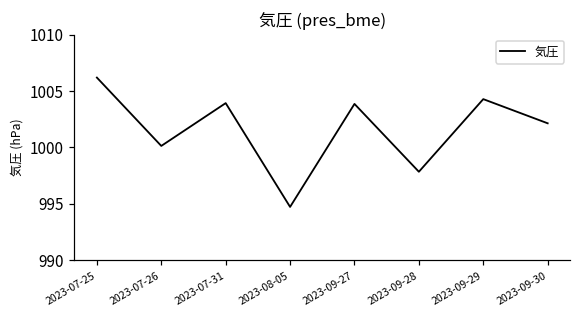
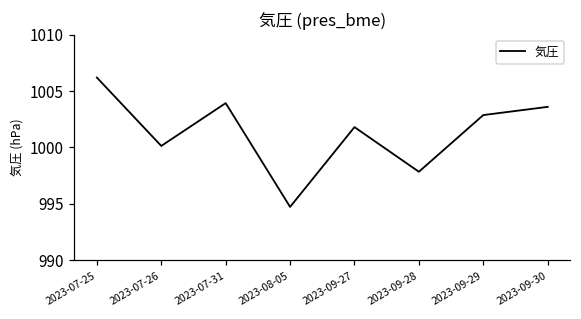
2023-09-27: 1003.9 -> 1001.8
2023-09-29: 1004.3 -> 1002.9
2023-09-30: 1002.1 -> 1003.6
